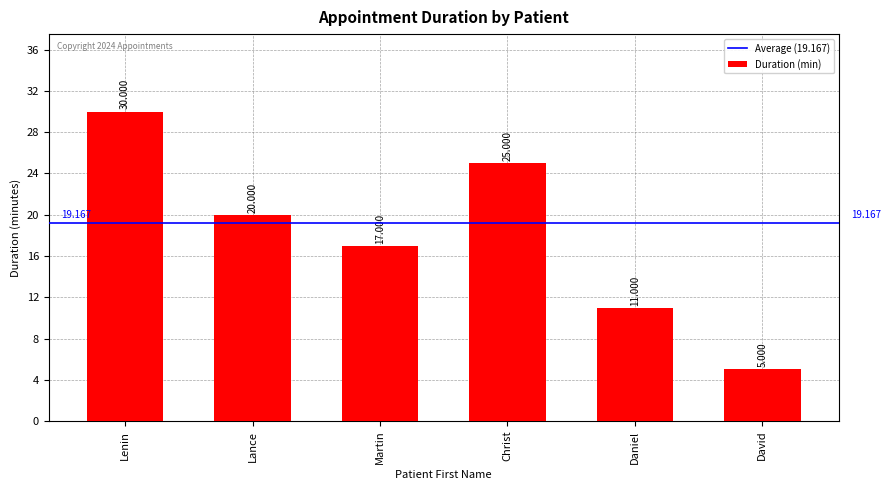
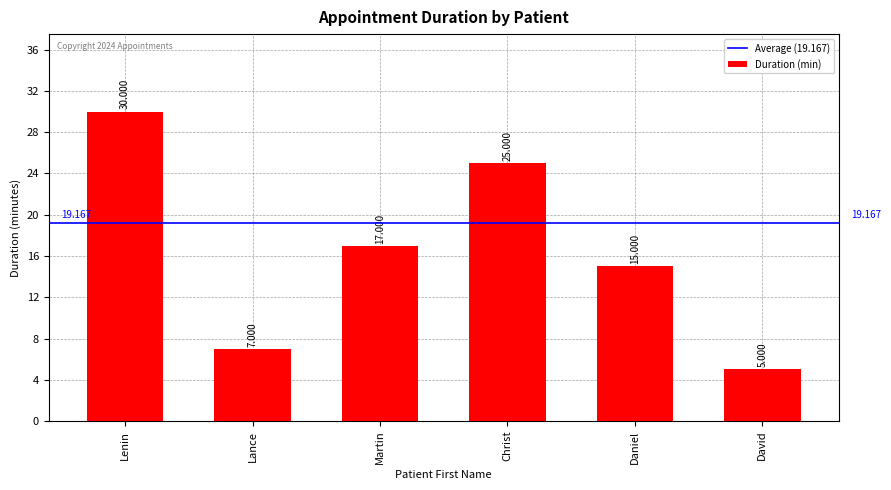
Lance: 20.000 -> 7.000
Daniel: 11.000 -> 15.000
